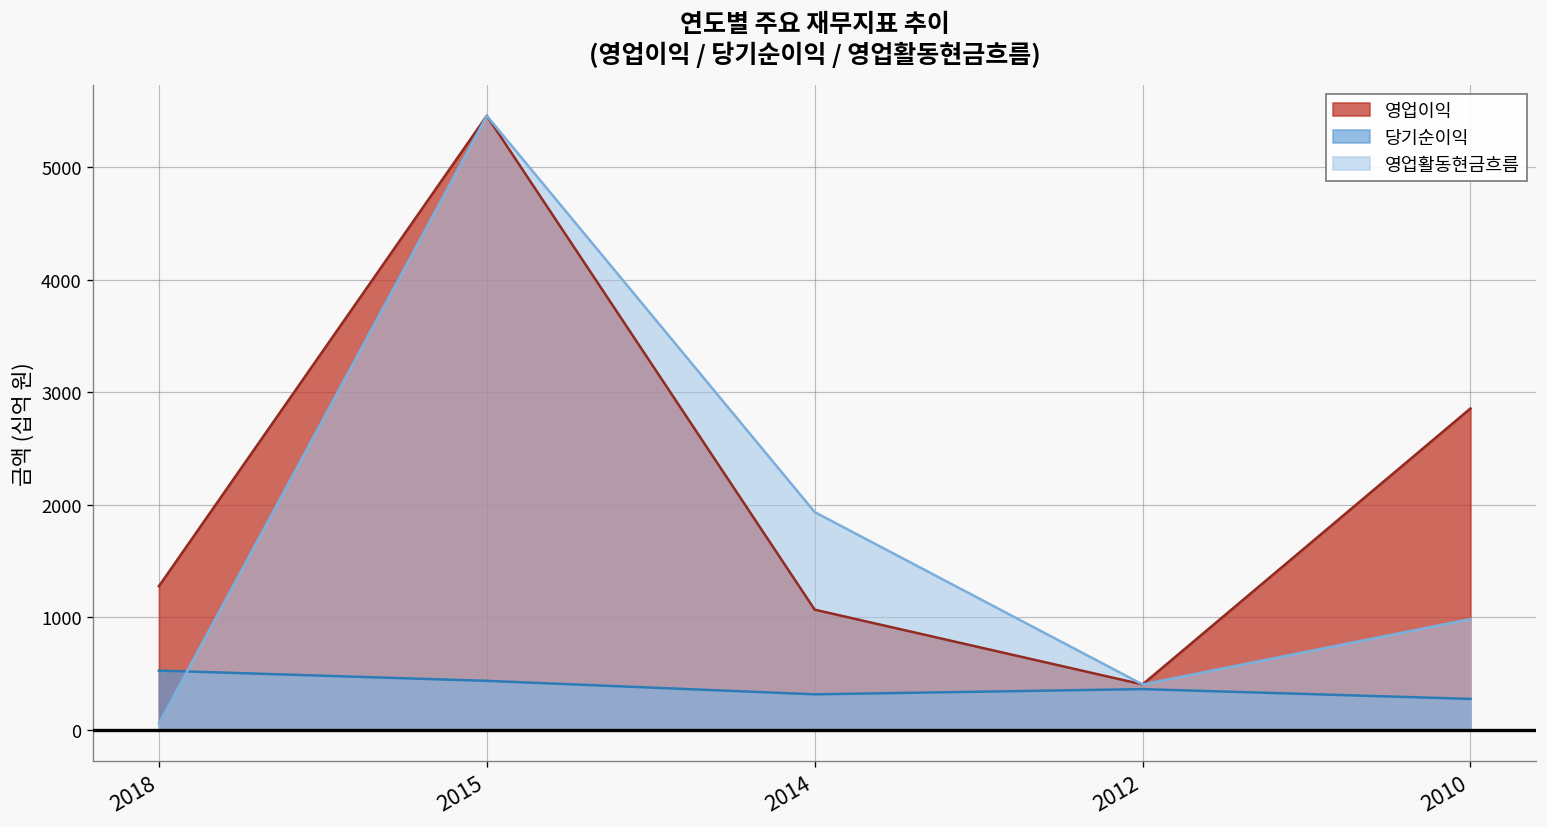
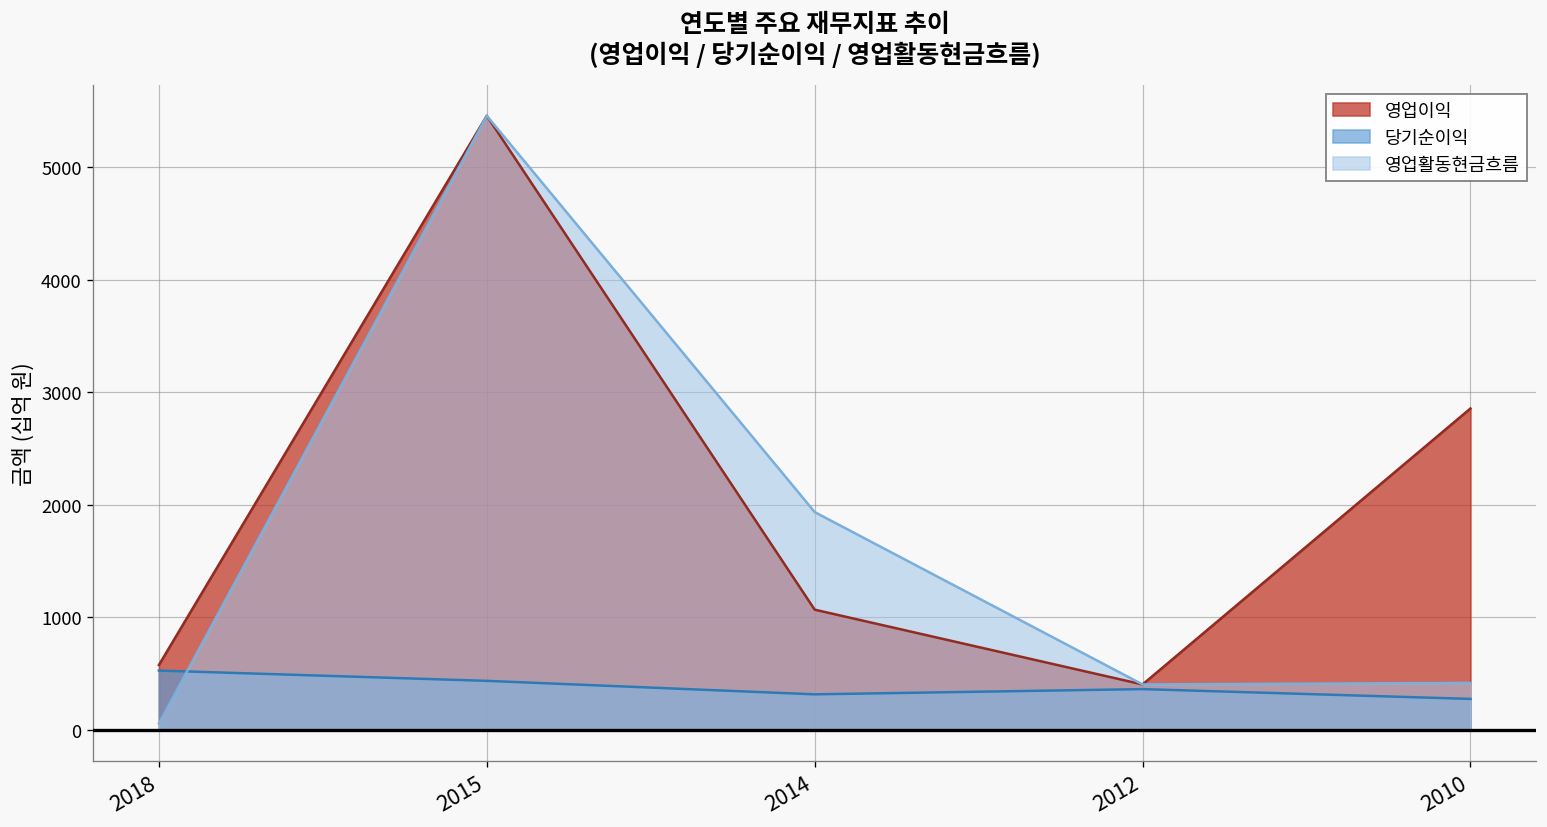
영업이익, 2018: 1300 -> 600
영업활동현금흐름, 2010: 1000 -> 400
